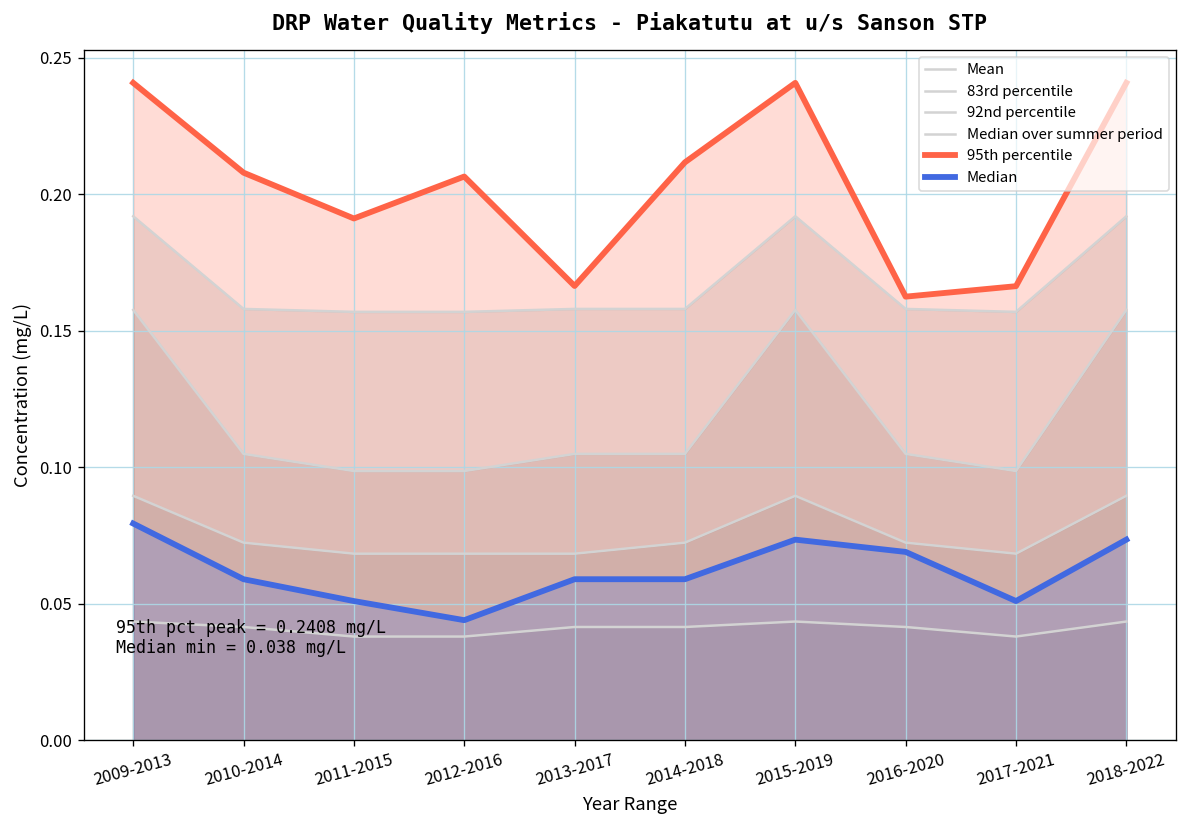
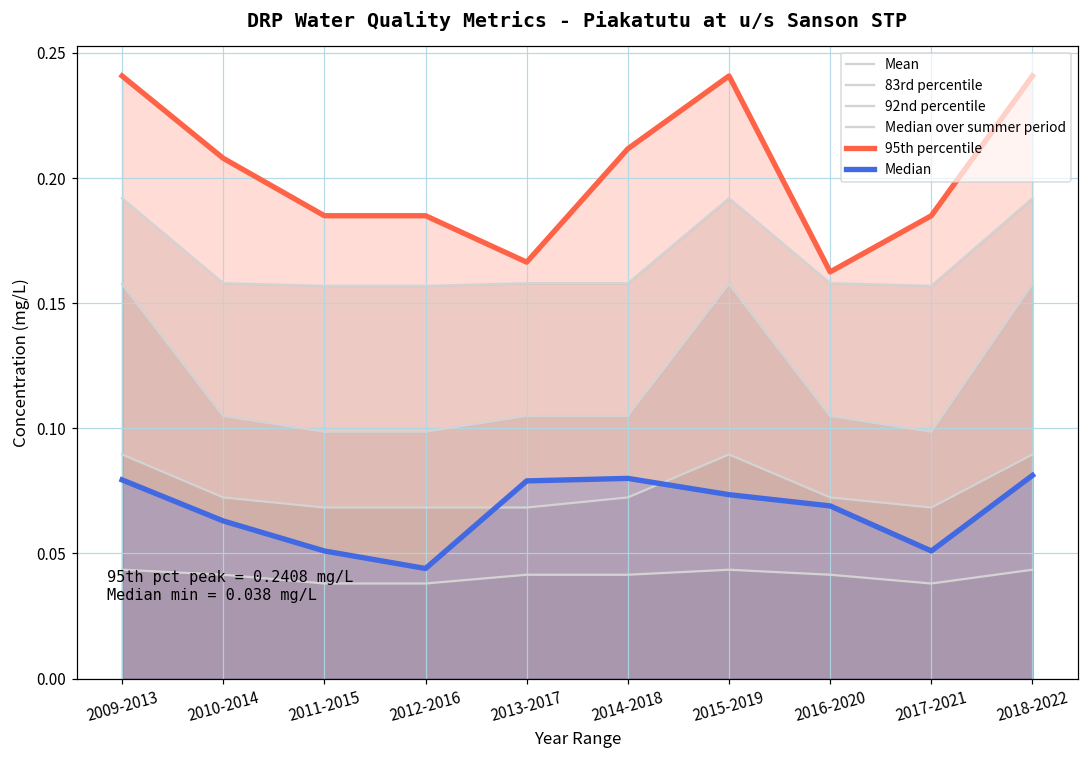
Median, 2010-2014: 0.059 -> 0.063
95th percentile, 2011-2015: 0.191 -> 0.185
95th percentile, 2012-2016: 0.206 -> 0.185
Median, 2013-2017: 0.059 -> 0.079
Median, 2014-2018: 0.059 -> 0.080
95th percentile, 2017-2021: 0.166 -> 0.185
Median, 2018-2022: 0.074 -> 0.081
